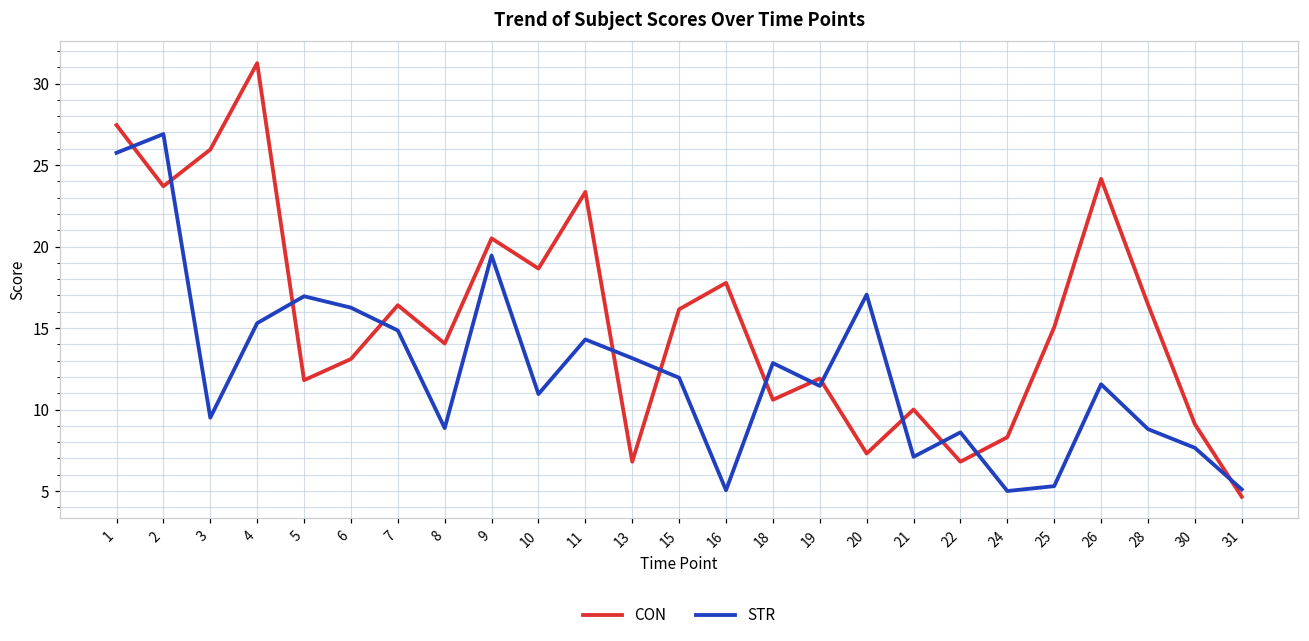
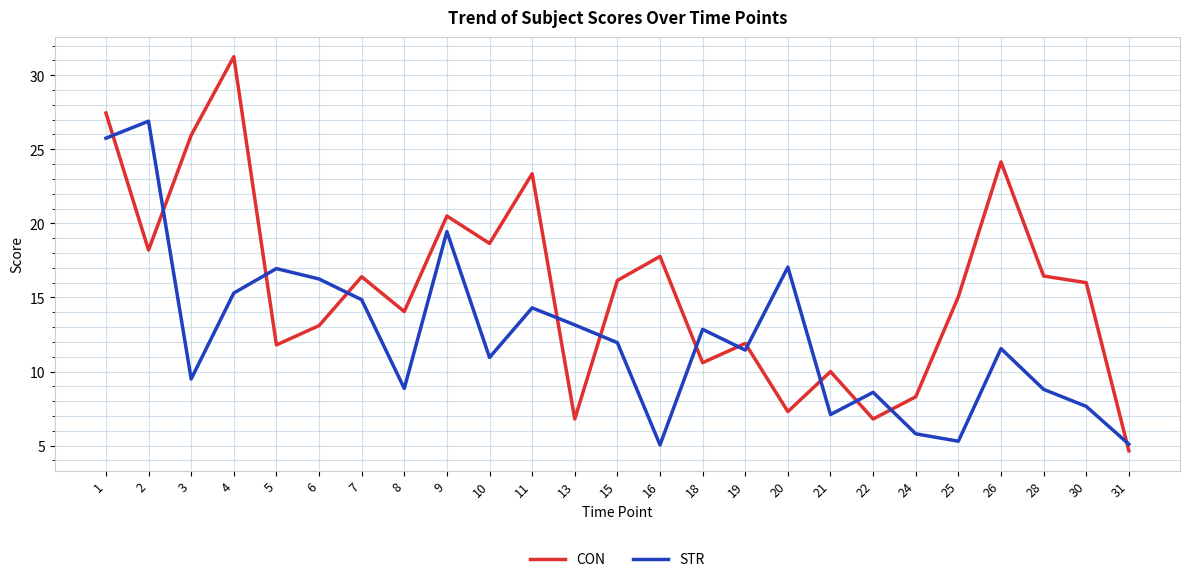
CON, 2: 23.7 -> 18.2
STR, 24: 5.0 -> 5.8
CON, 30: 9.1 -> 16.0
